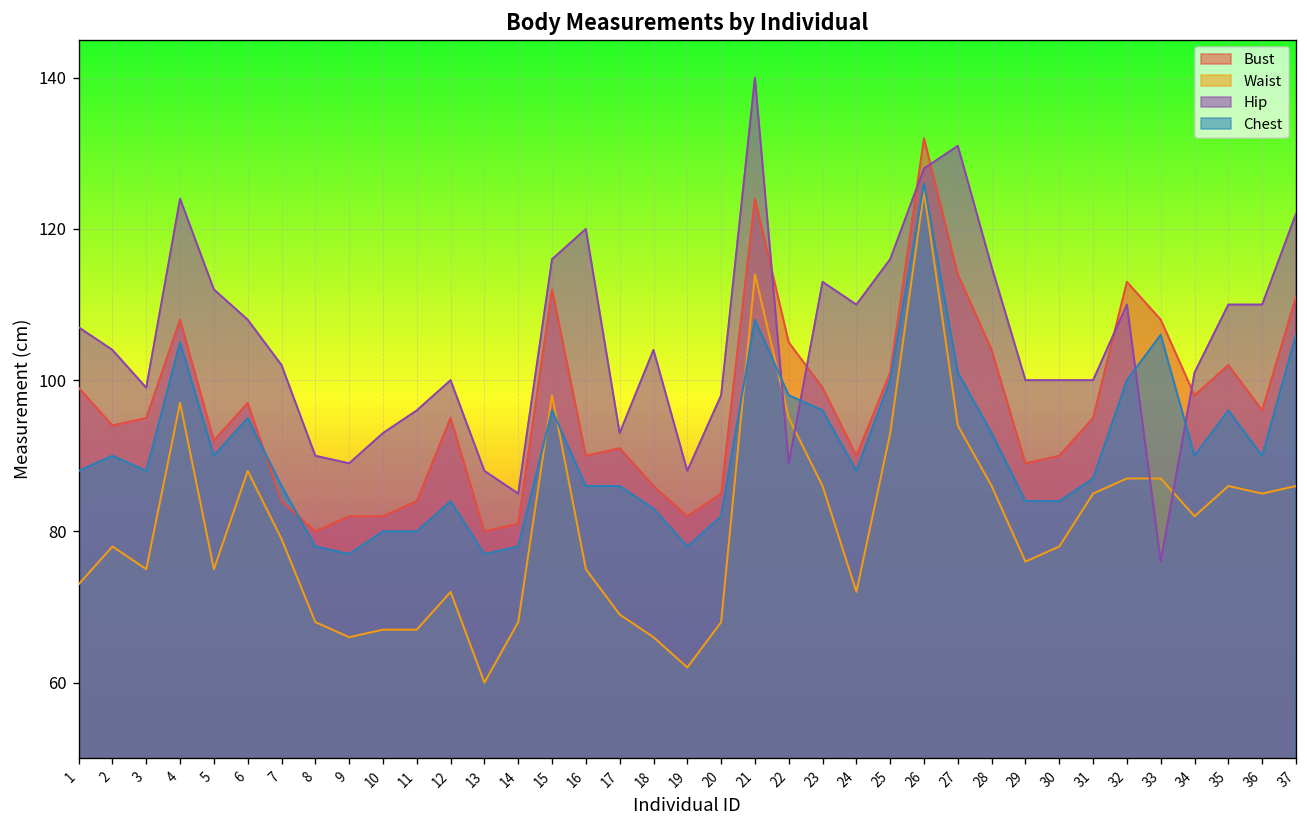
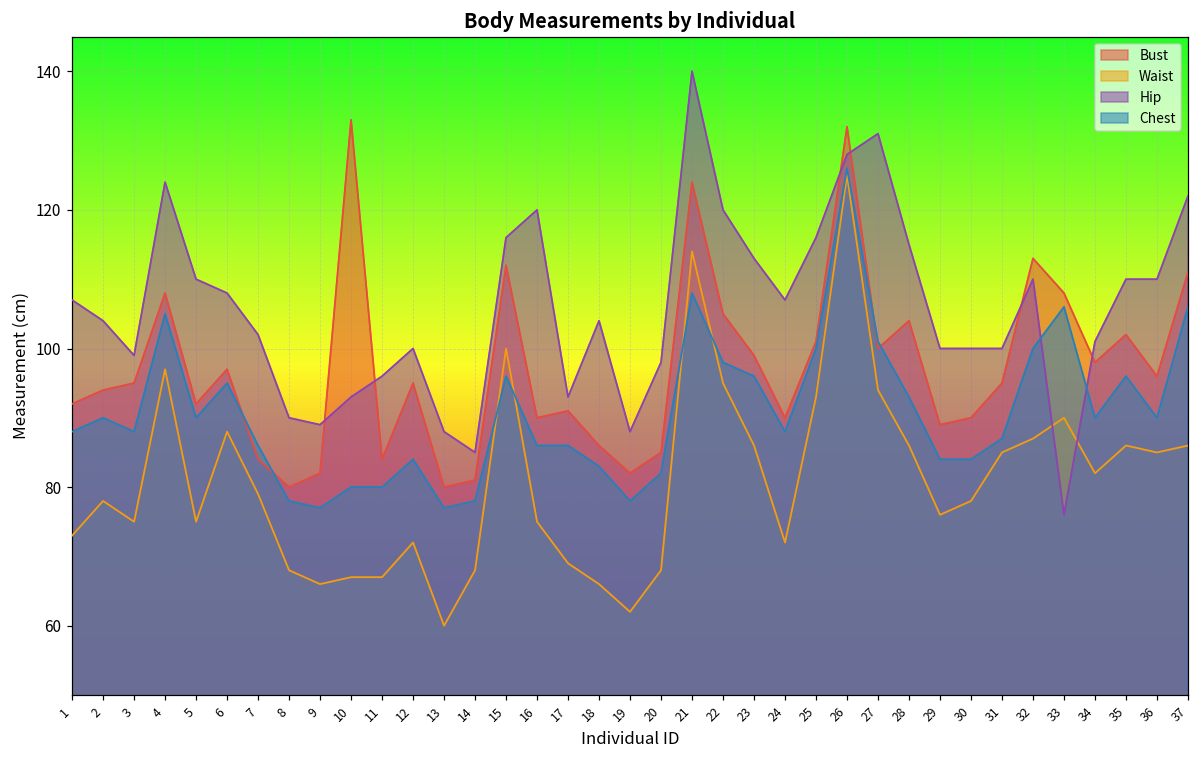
Bust, 1: 99 -> 92
Hip, 5: 112 -> 110
Bust, 10: 82 -> 133
Waist, 15: 98 -> 100
Hip, 22: 89 -> 120
Hip, 24: 110 -> 107
Bust, 27: 114 -> 100
Waist, 33: 87 -> 90
